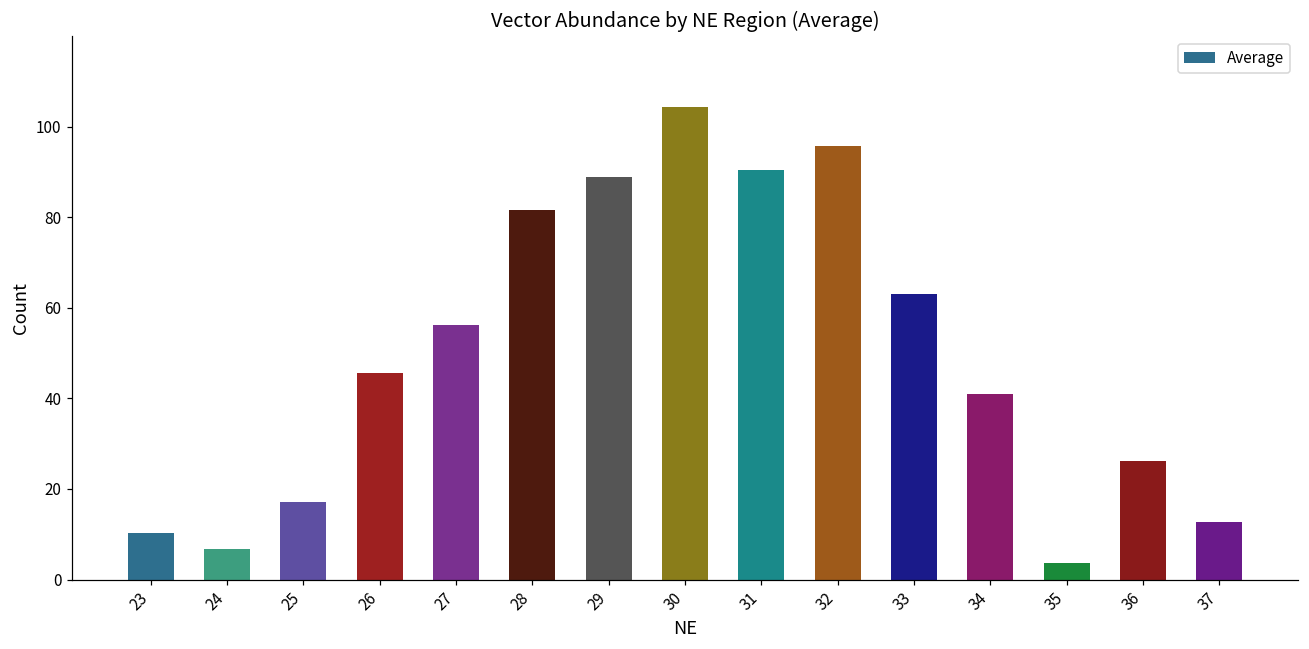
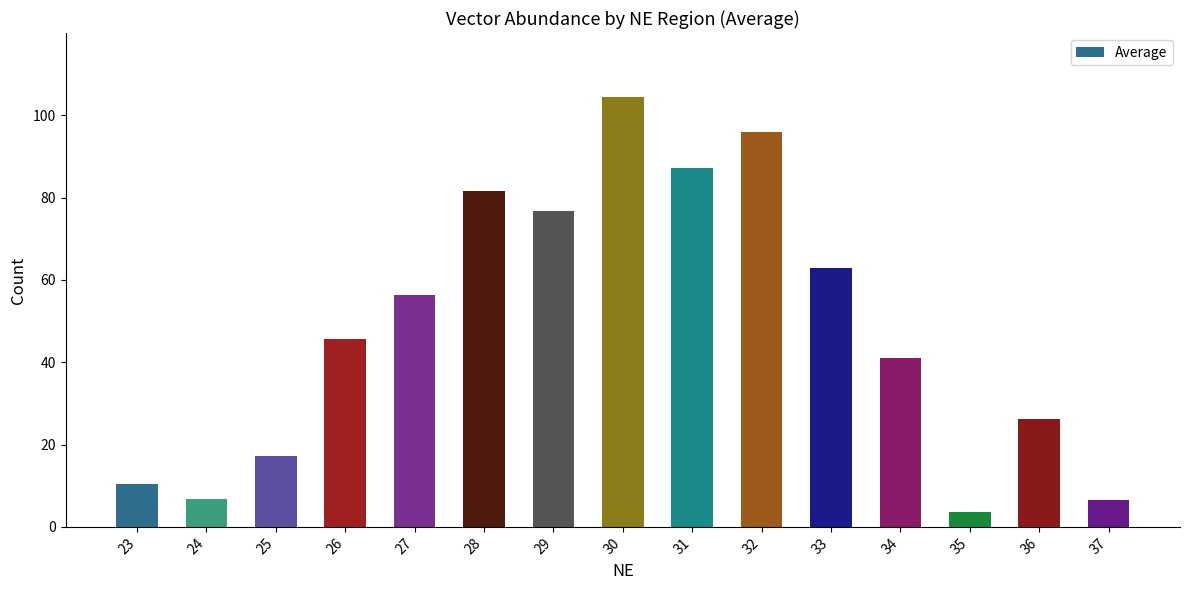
29: 89 -> 77
31: 90 -> 87
37: 13 -> 6
